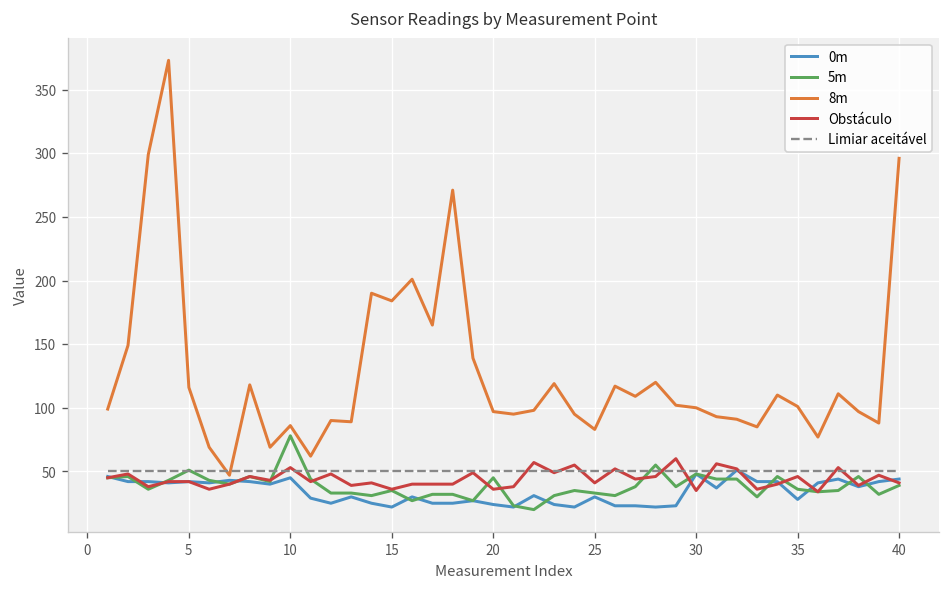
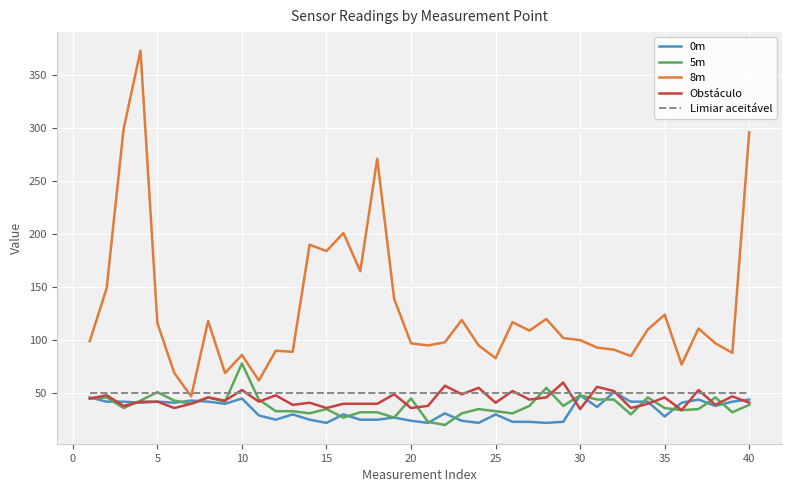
8m, 35: 101 -> 124
